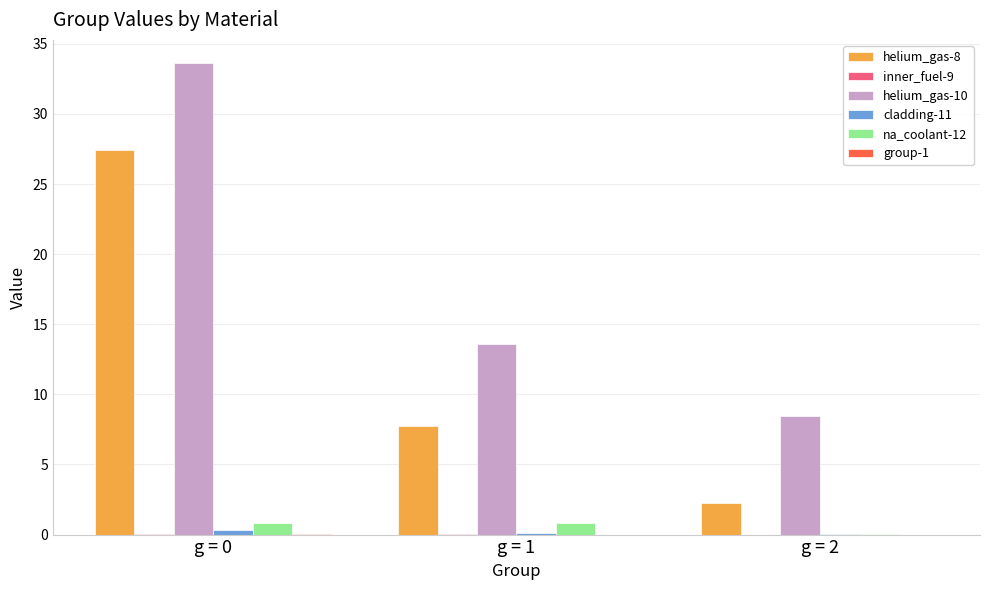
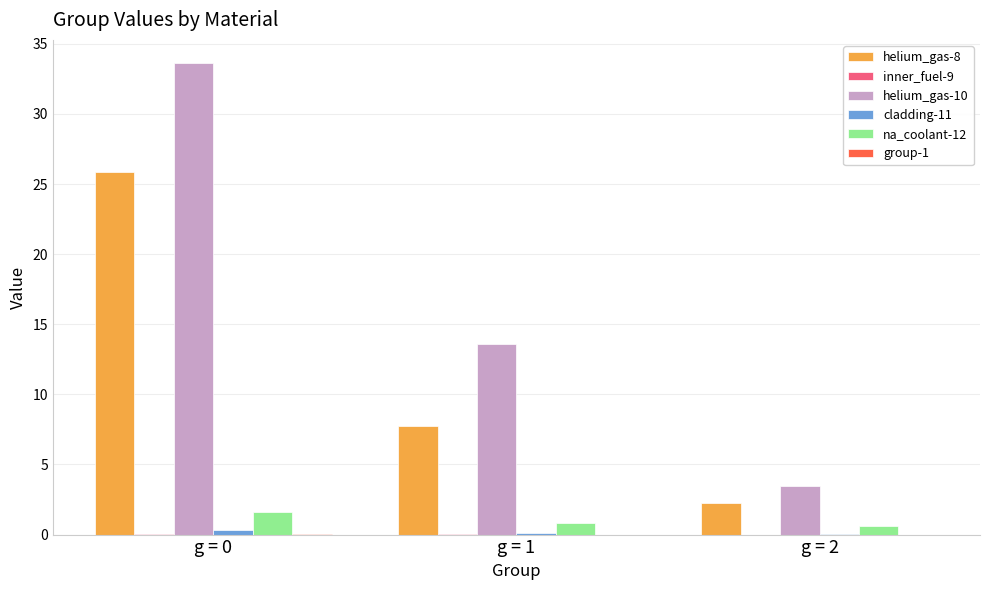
helium_gas-8, g = 0: 27.4 -> 25.9
na_coolant-12, g = 0: 0.8 -> 1.6
helium_gas-10, g = 2: 8.4 -> 3.5
na_coolant-12, g = 2: 0.1 -> 0.6
